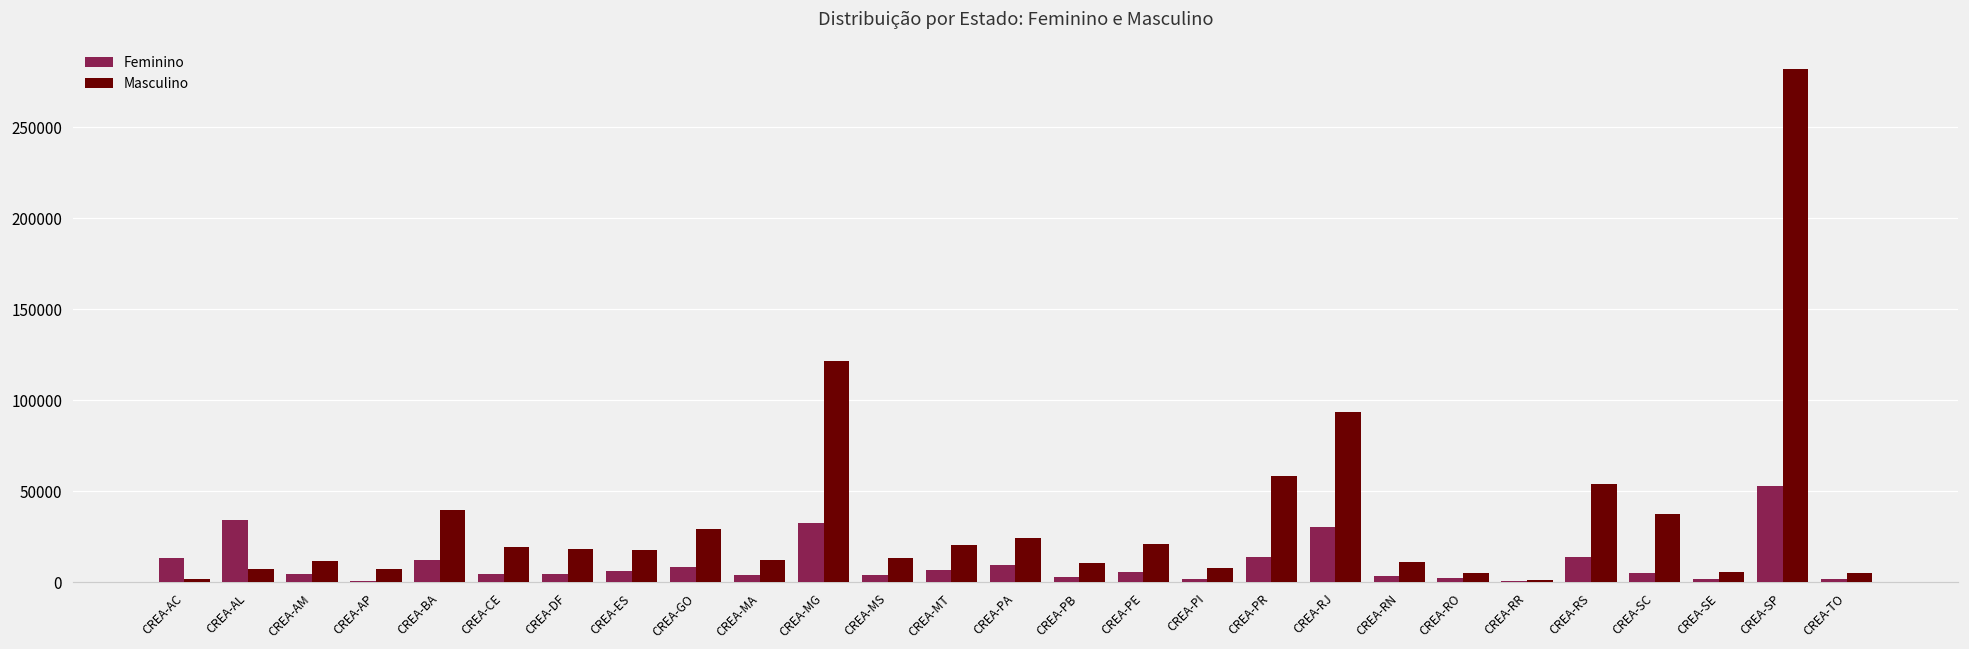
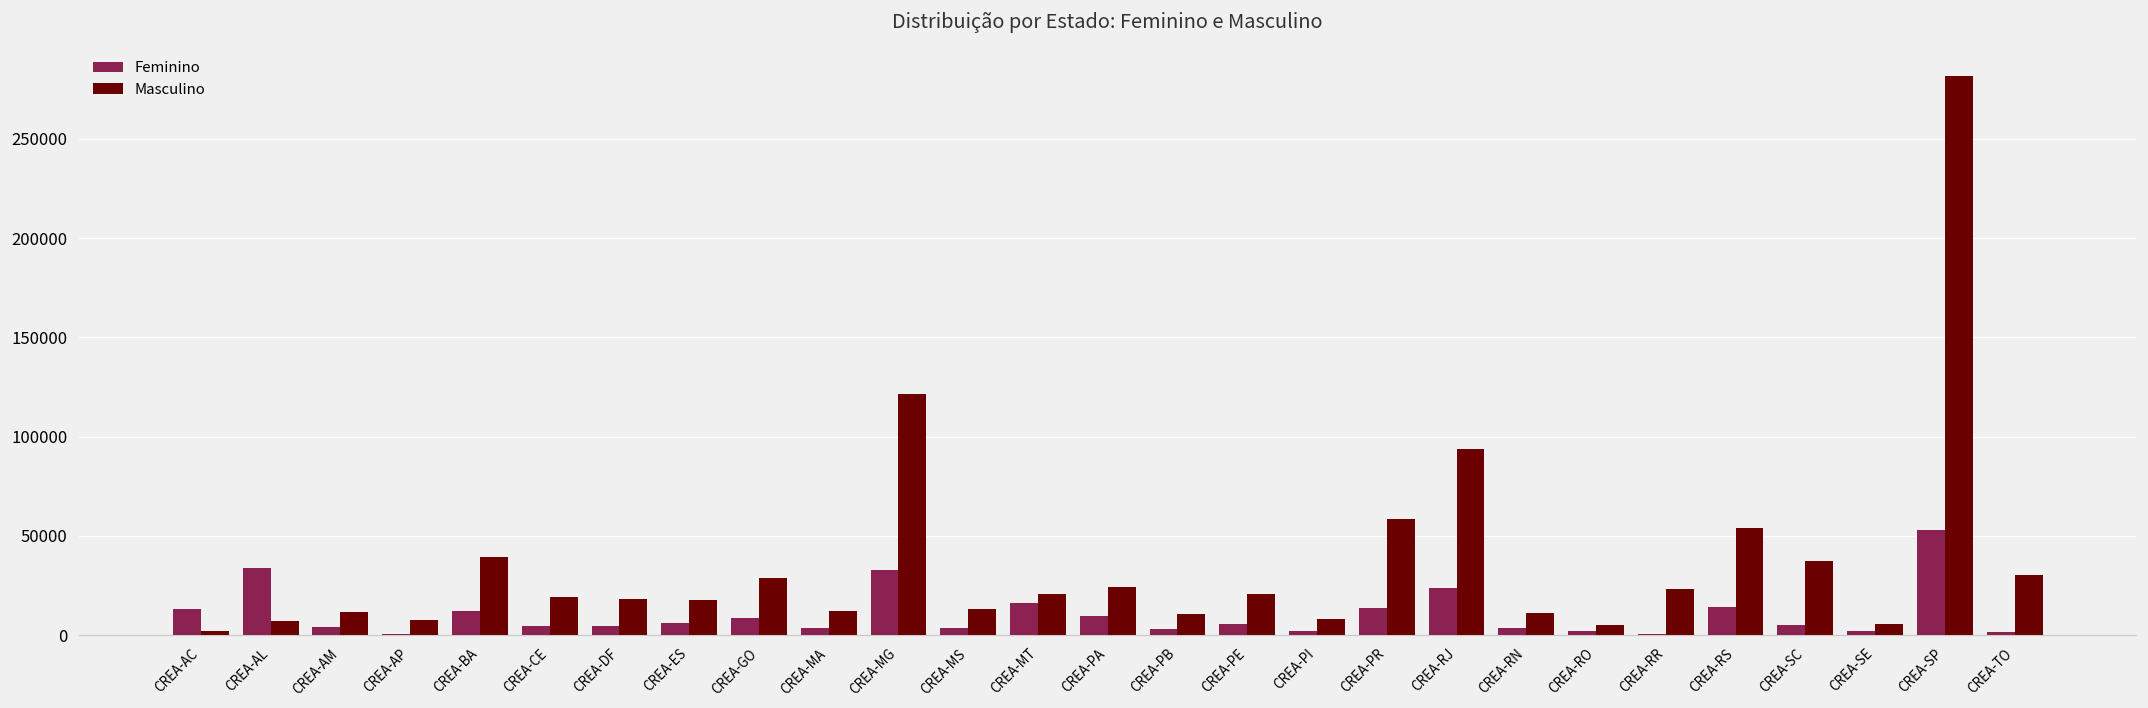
Feminino, CREA-MT: 7000 -> 16000
Feminino, CREA-RJ: 30000 -> 24000
Masculino, CREA-RR: 1000 -> 23000
Masculino, CREA-TO: 5000 -> 30000
